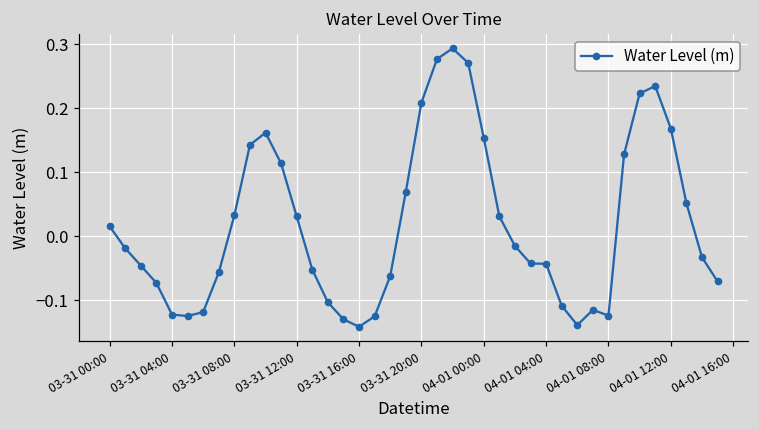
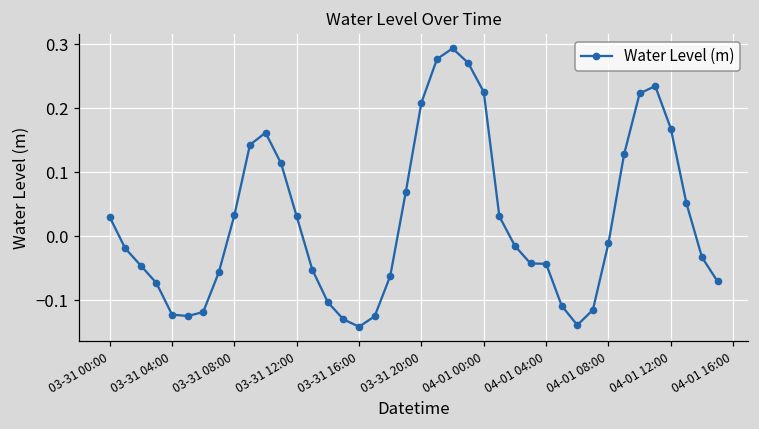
03-31 00:00: 0.02 -> 0.03
04-01 00:00: 0.15 -> 0.23
04-01 08:00: -0.12 -> -0.01
